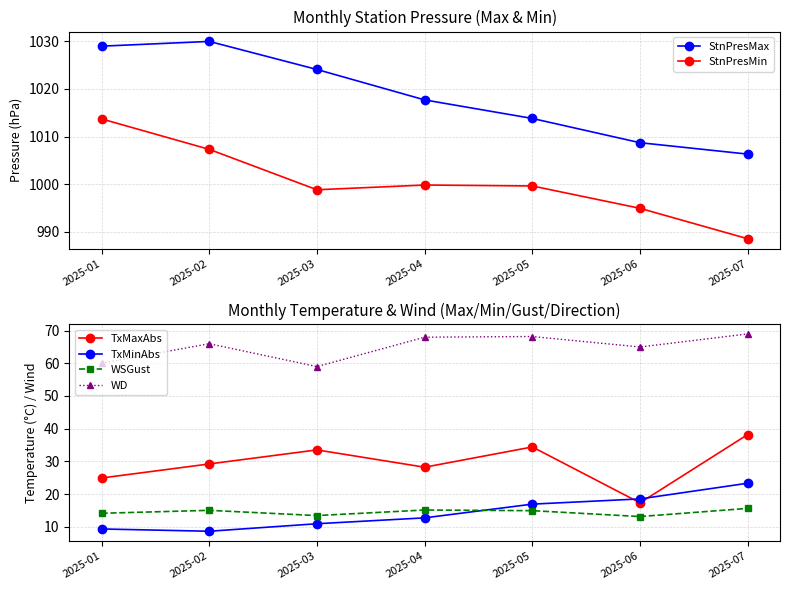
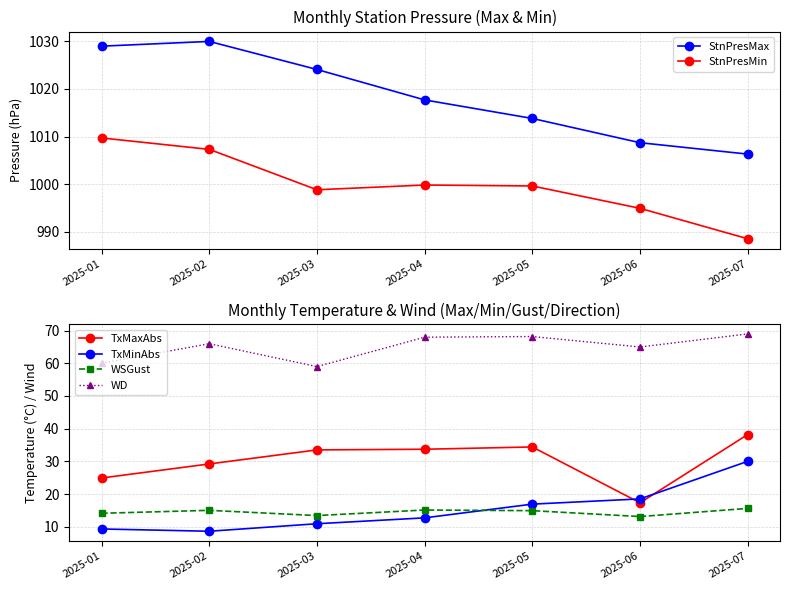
Monthly Station Pressure (Max & Min), StnPresMin, 2025-01: 1014 -> 1010
Monthly Temperature & Wind (Max/Min/Gust/Direction), TxMaxAbs, 2025-04: 28 -> 34
Monthly Temperature & Wind (Max/Min/Gust/Direction), TxMinAbs, 2025-07: 23 -> 30
